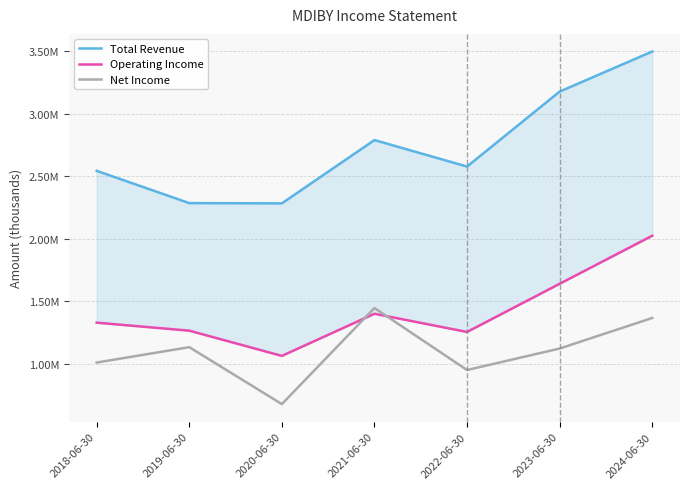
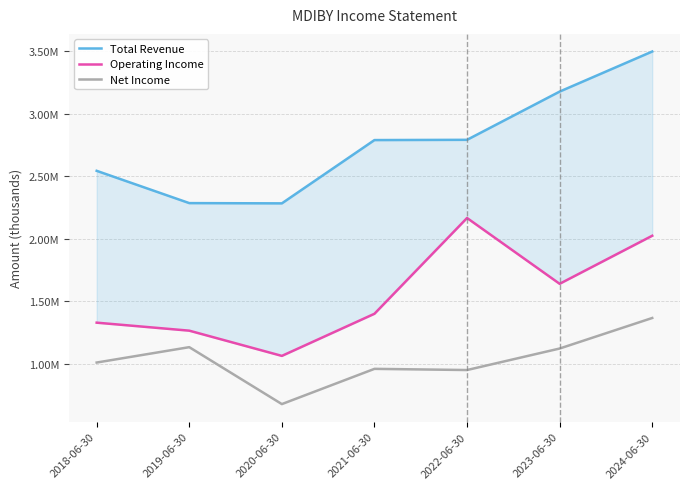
Net Income, 2021-06-30: 1440000 -> 960000
Total Revenue, 2022-06-30: 2580000 -> 2790000
Operating Income, 2022-06-30: 1250000 -> 2160000
